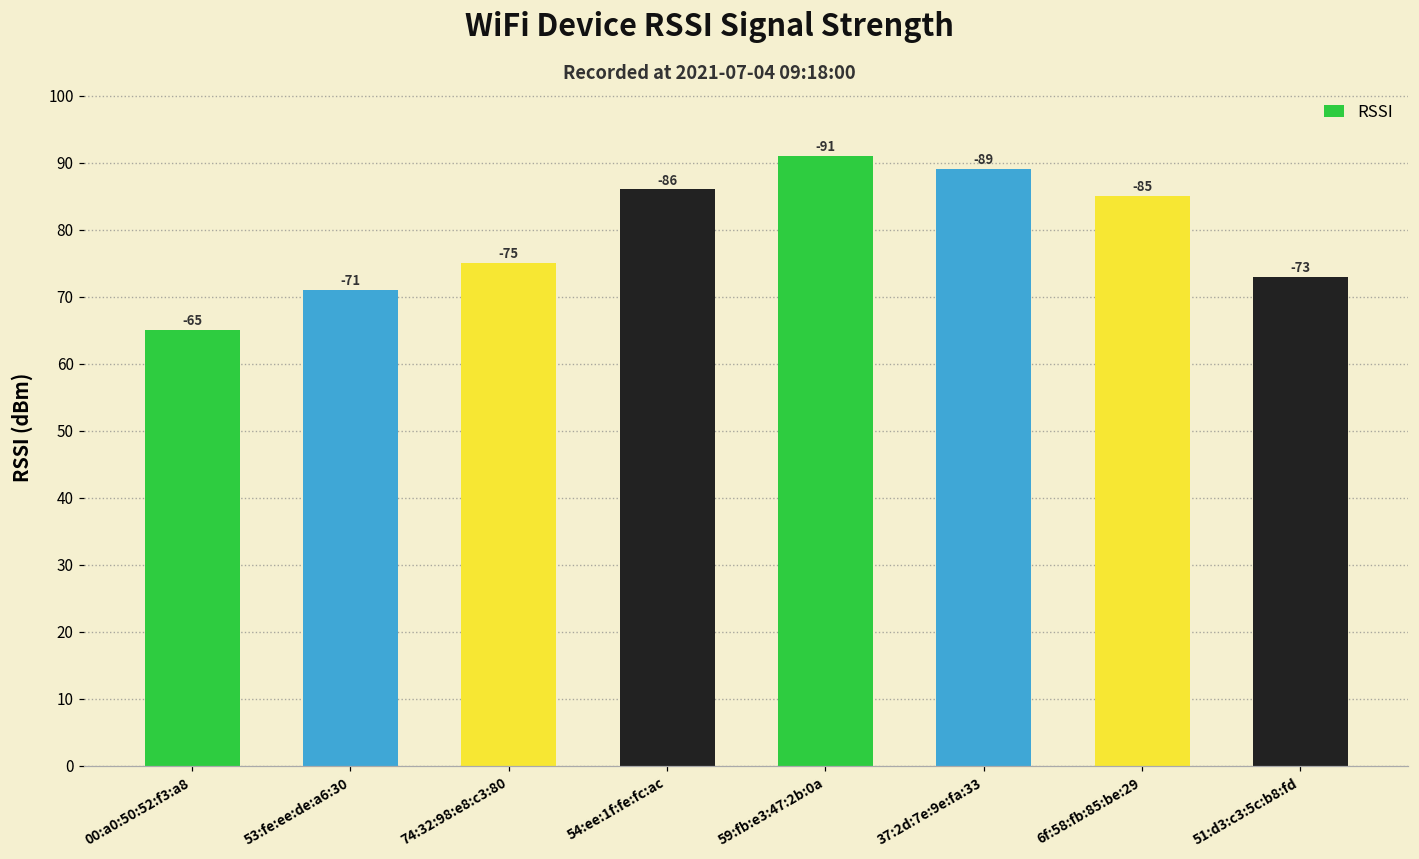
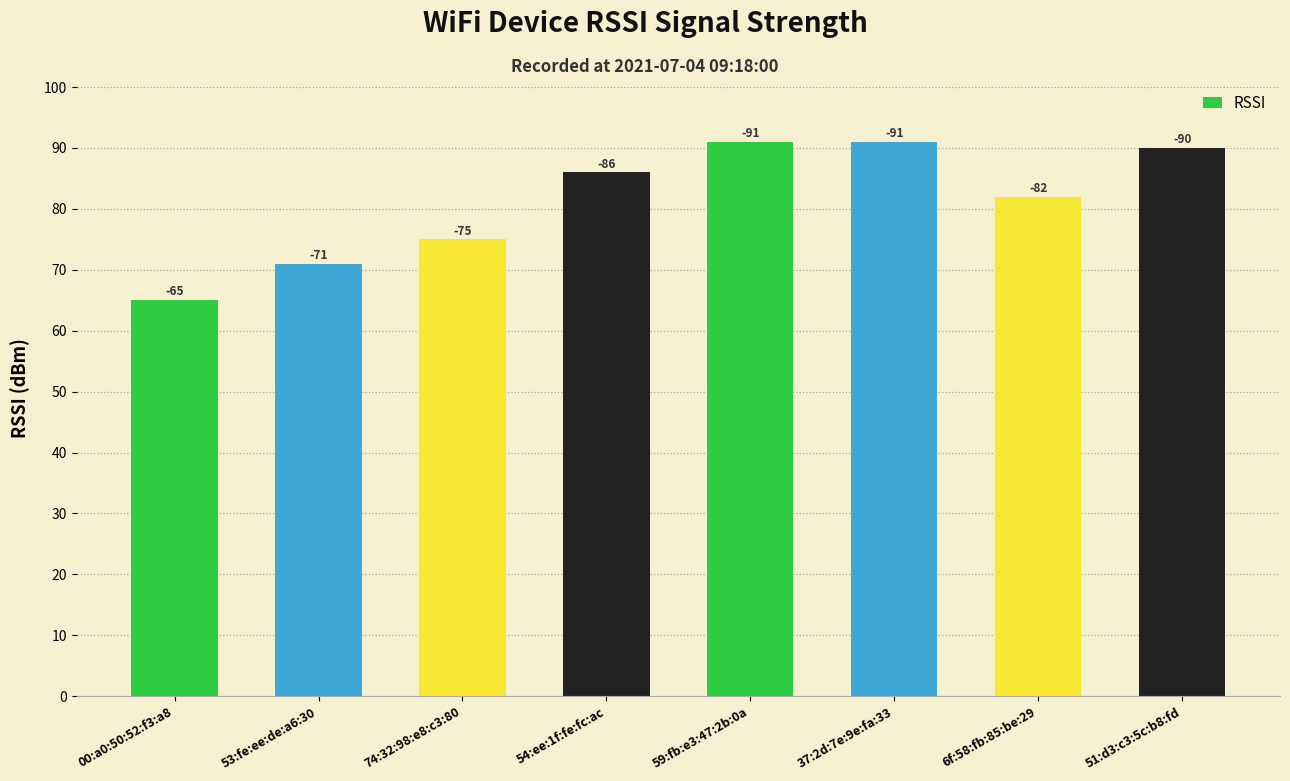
37:2d:7e:9e:fa:33: -89 -> -91
6f:58:fb:85:be:29: -85 -> -82
51:d3:c3:5c:b8:fd: -73 -> -90
